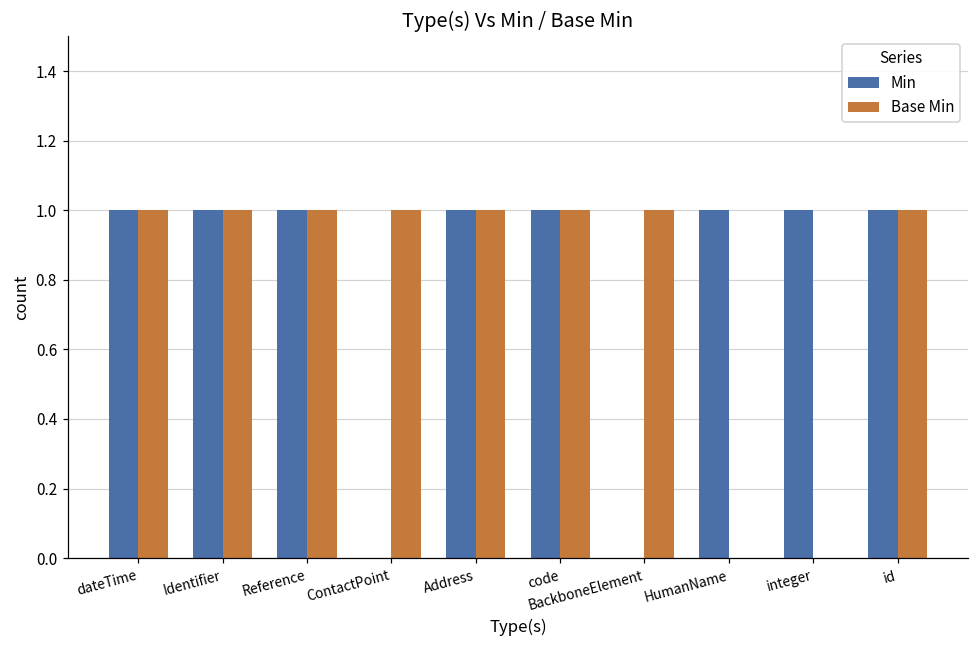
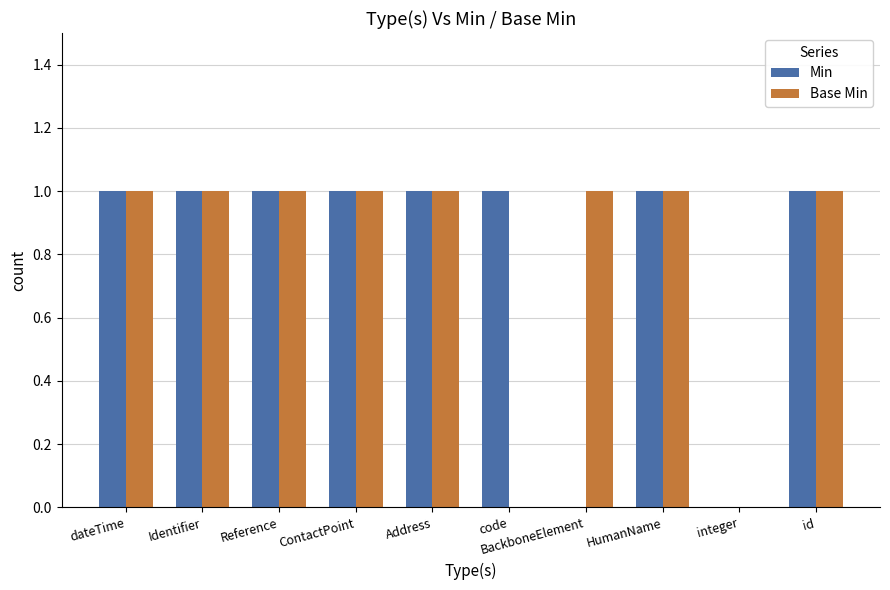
Min, ContactPoint: 0 -> 1
Base Min, code: 1 -> 0
Base Min, HumanName: 0 -> 1
Min, integer: 1 -> 0
